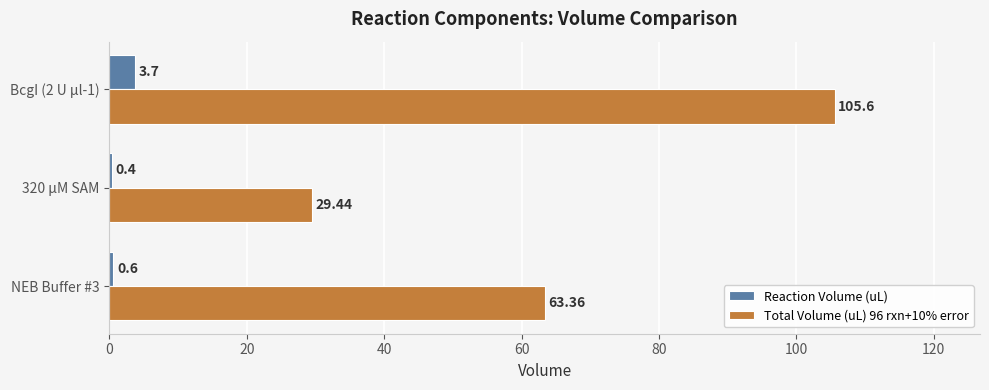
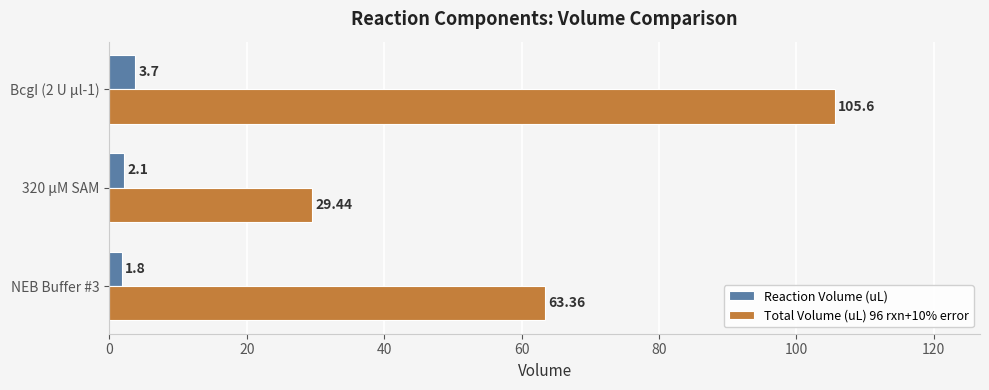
Reaction Volume (uL), 320 µM SAM: 0.4 -> 2.1
Reaction Volume (uL), NEB Buffer #3: 0.6 -> 1.8
